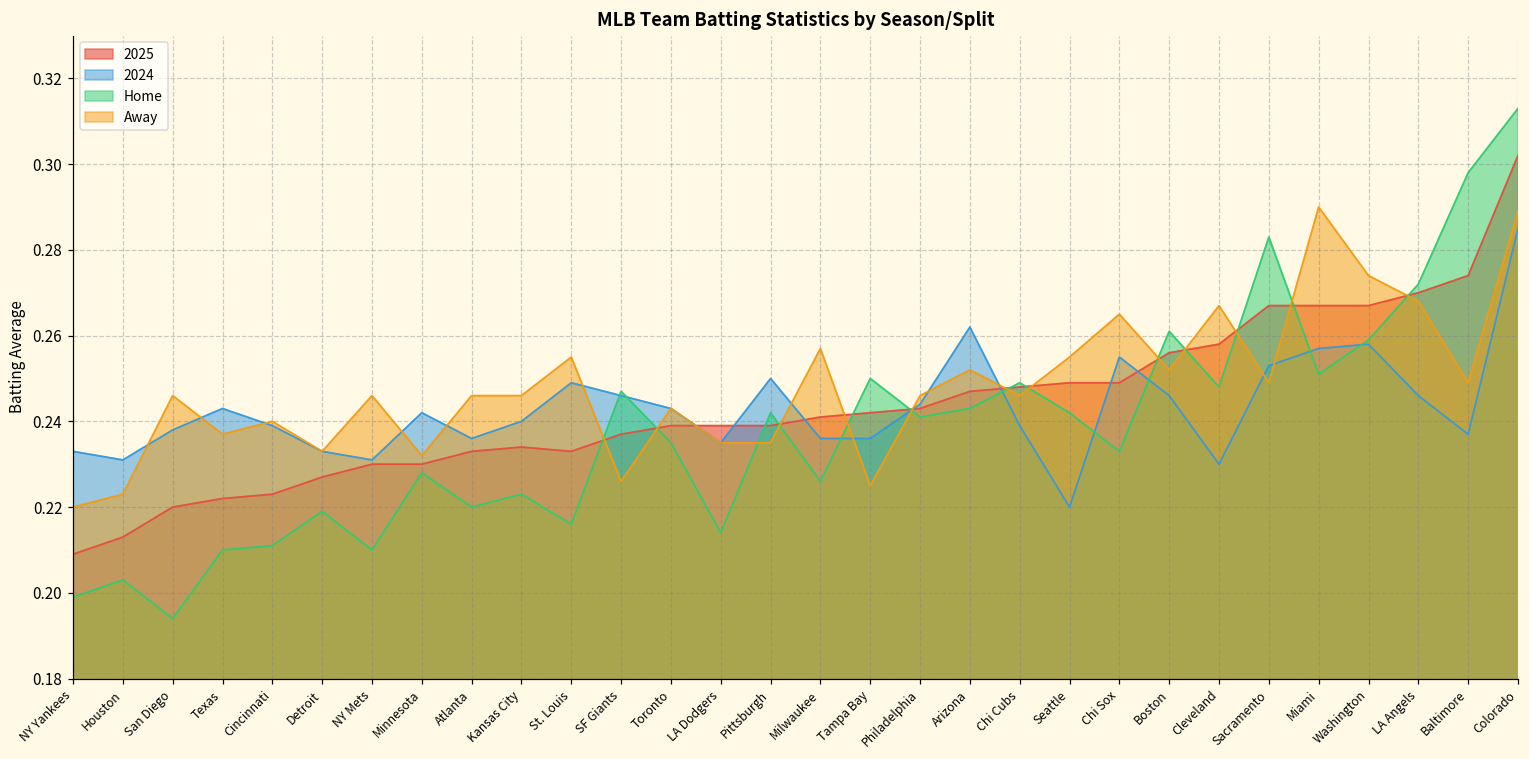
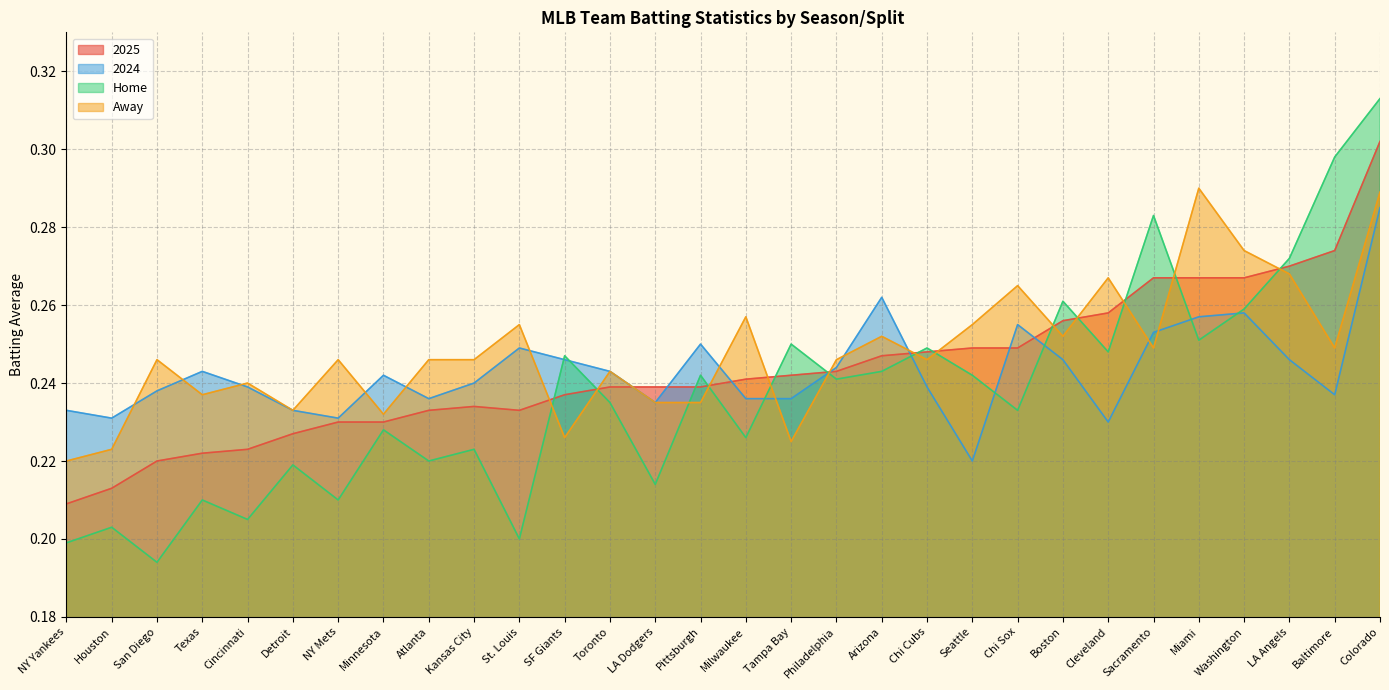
Home, Cincinnati: 0.211 -> 0.205
Home, St. Louis: 0.216 -> 0.200
